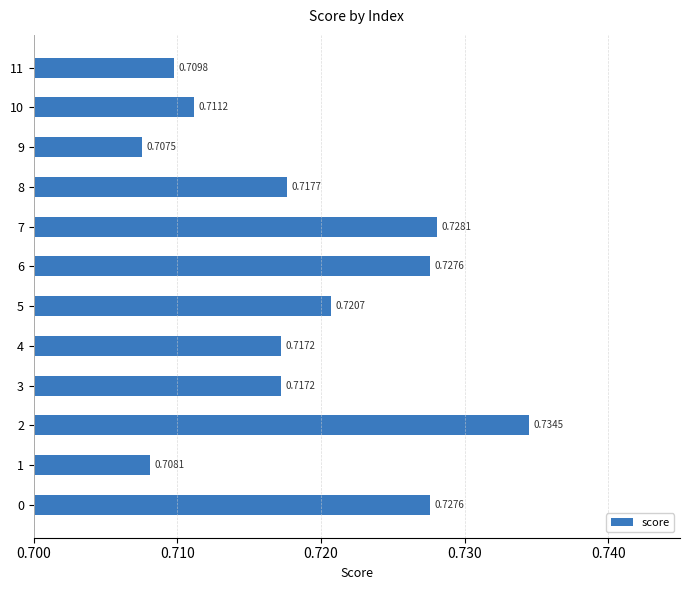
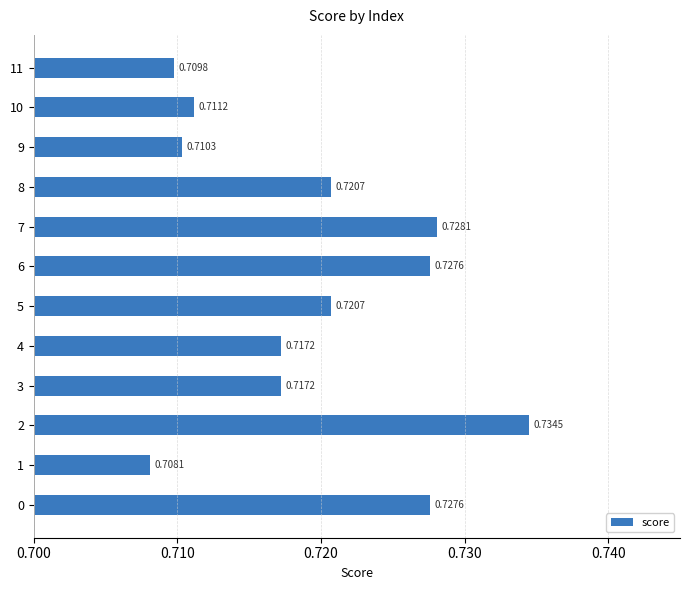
9: 0.7075 -> 0.7103
8: 0.7177 -> 0.7207
